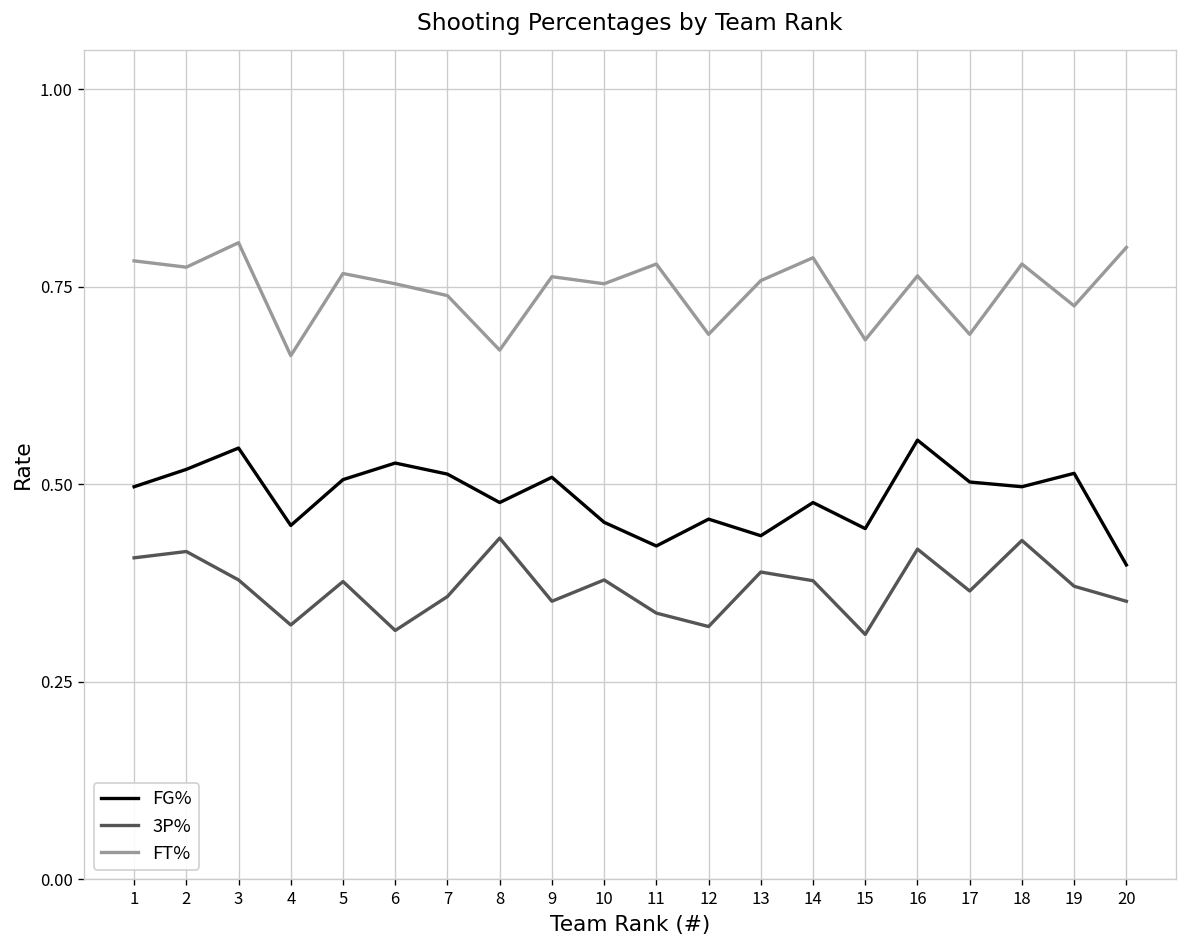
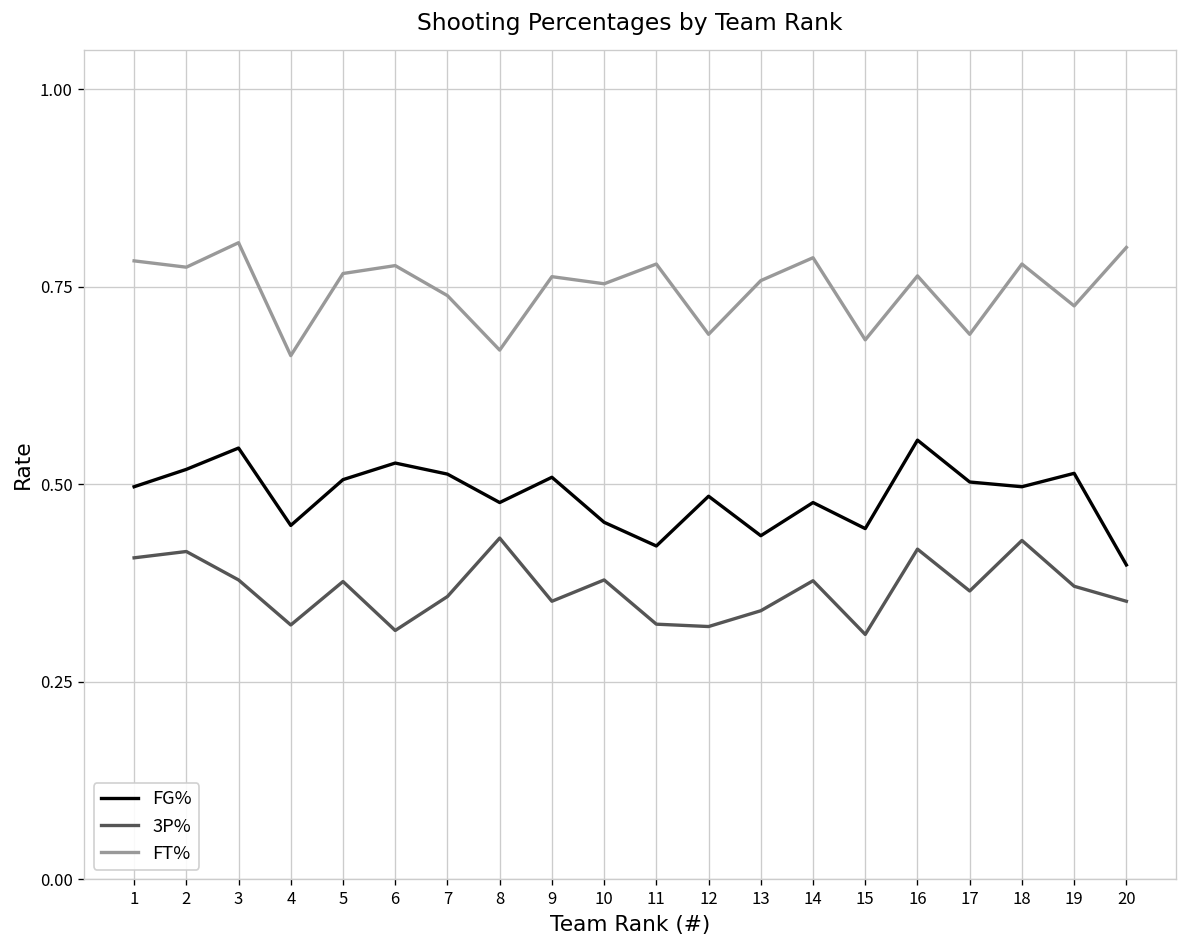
FT%, 6: 0.75 -> 0.78
3P%, 11: 0.34 -> 0.32
FG%, 12: 0.46 -> 0.49
3P%, 13: 0.39 -> 0.34
